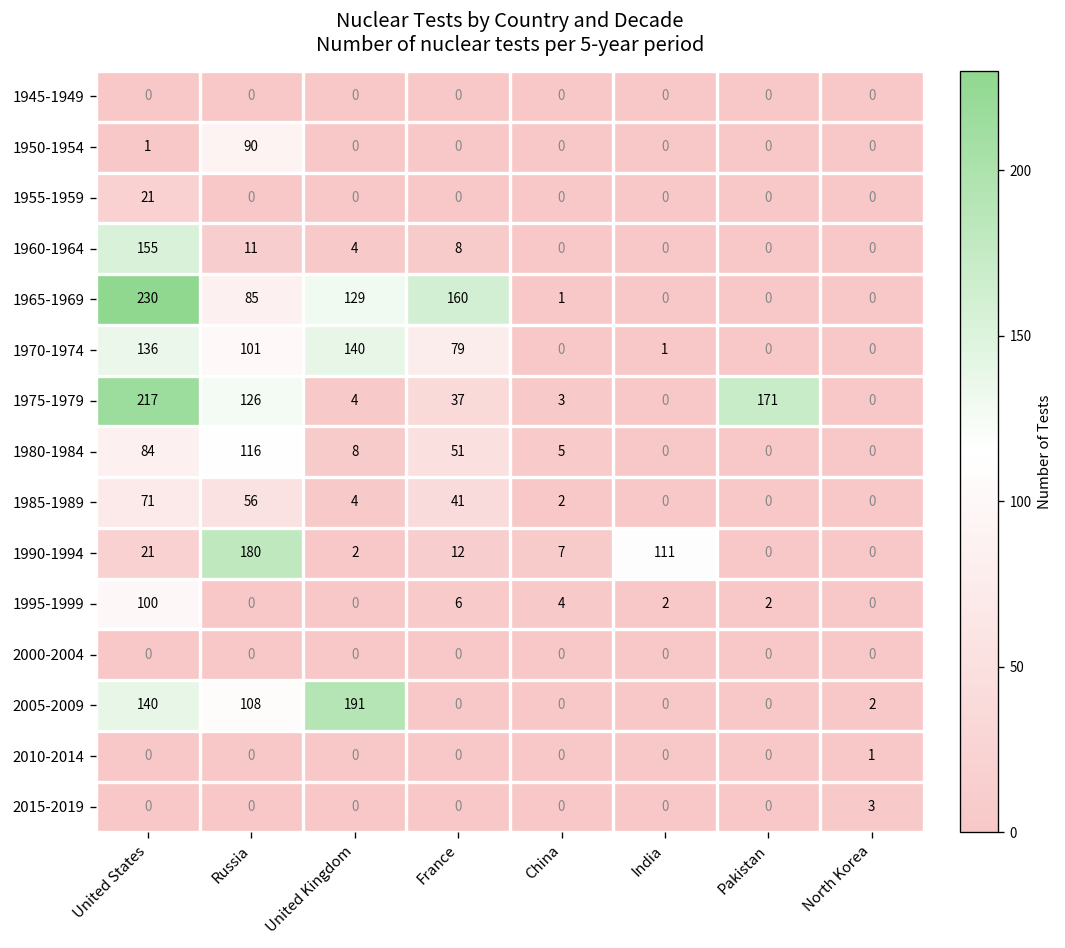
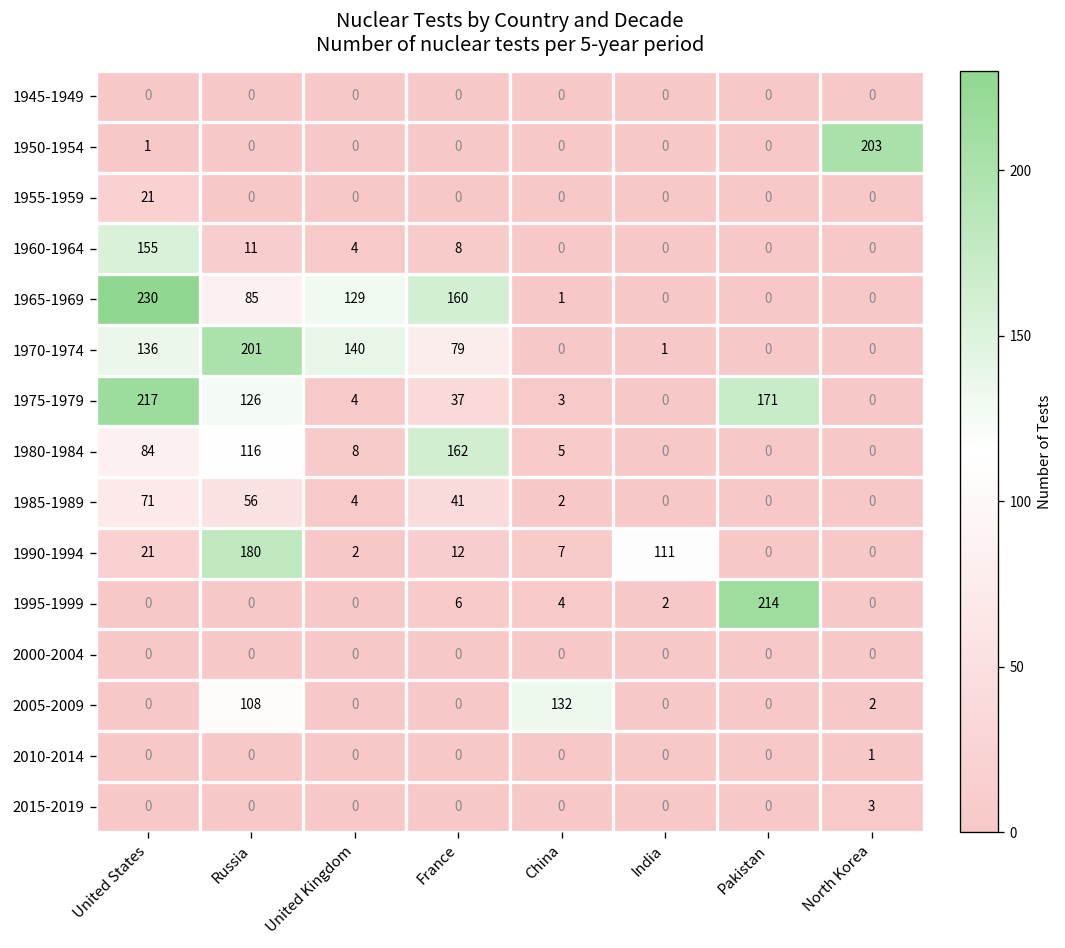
1950-1954, Russia: 90 -> 0
1950-1954, North Korea: 0 -> 203
1970-1974, Russia: 101 -> 201
1980-1984, France: 51 -> 162
1995-1999, United States: 100 -> 0
1995-1999, Pakistan: 2 -> 214
2005-2009, United States: 140 -> 0
2005-2009, United Kingdom: 191 -> 0
2005-2009, China: 0 -> 132
